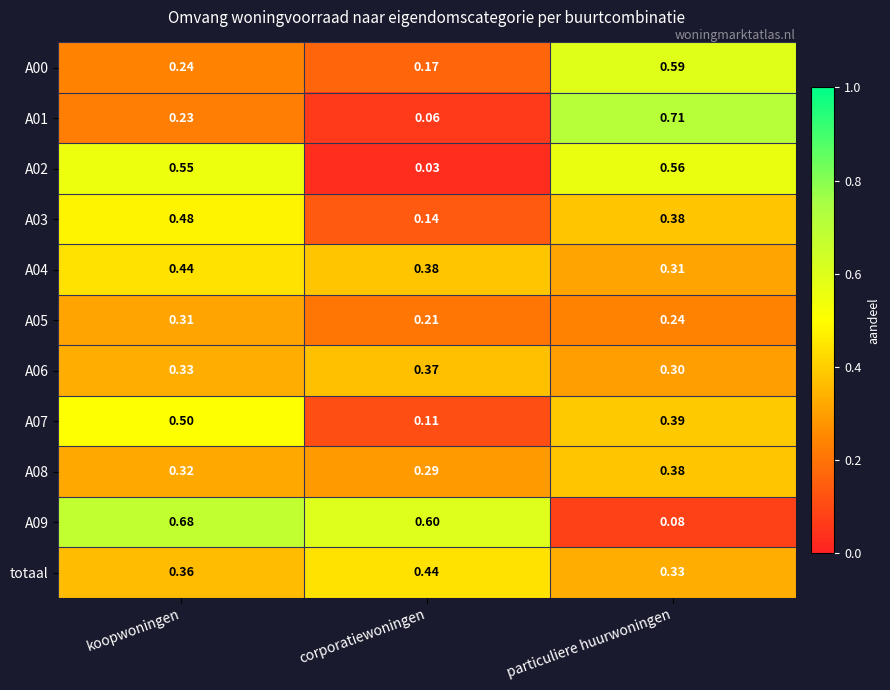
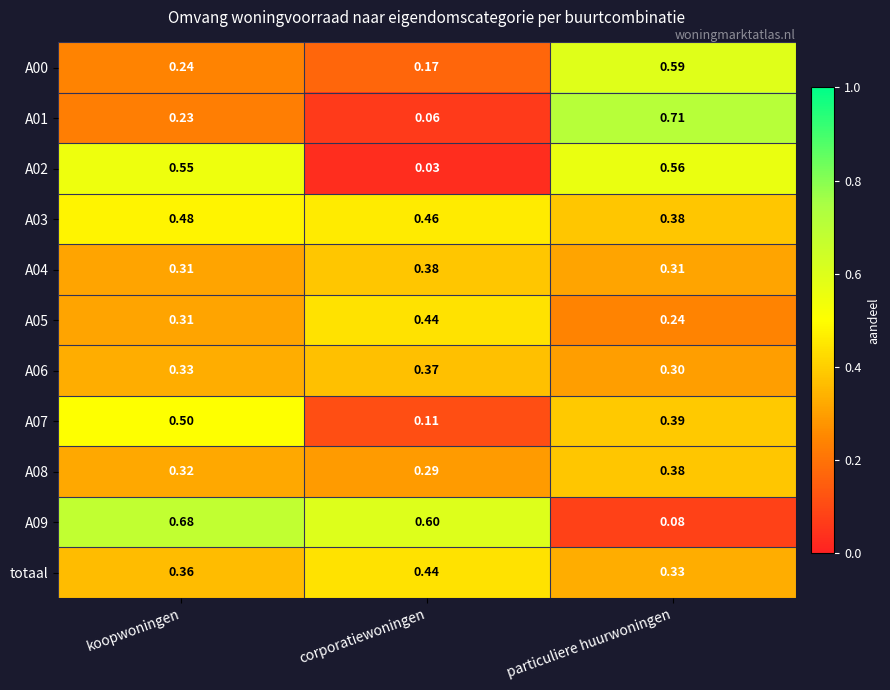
A03, corporatiewoningen: 0.14 -> 0.46
A04, koopwoningen: 0.44 -> 0.31
A05, corporatiewoningen: 0.21 -> 0.44
